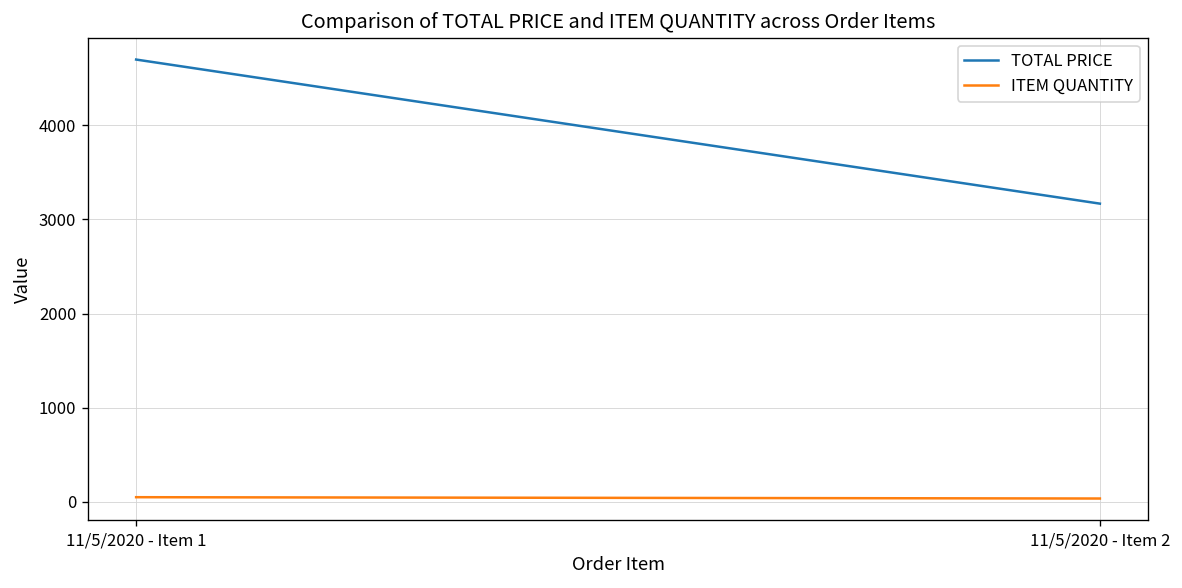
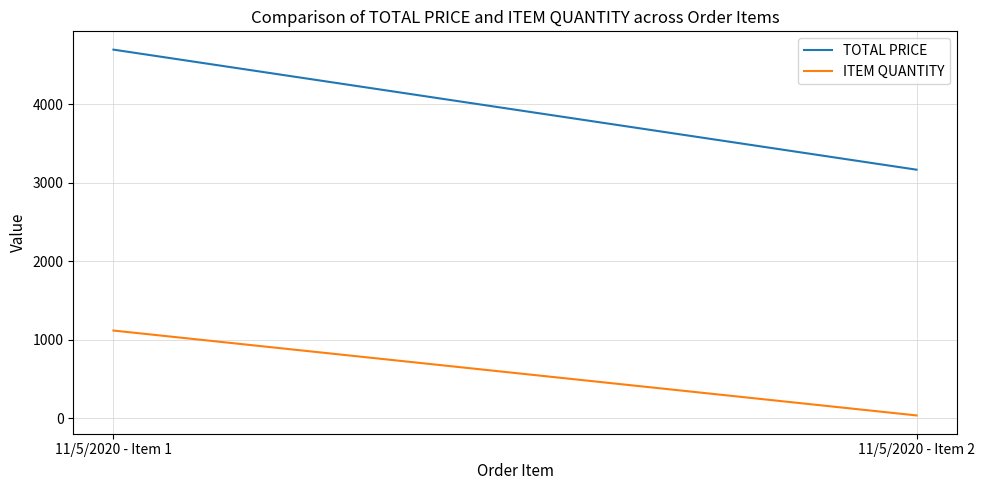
ITEM QUANTITY, 11/5/2020 - Item 1: 0 -> 1100
